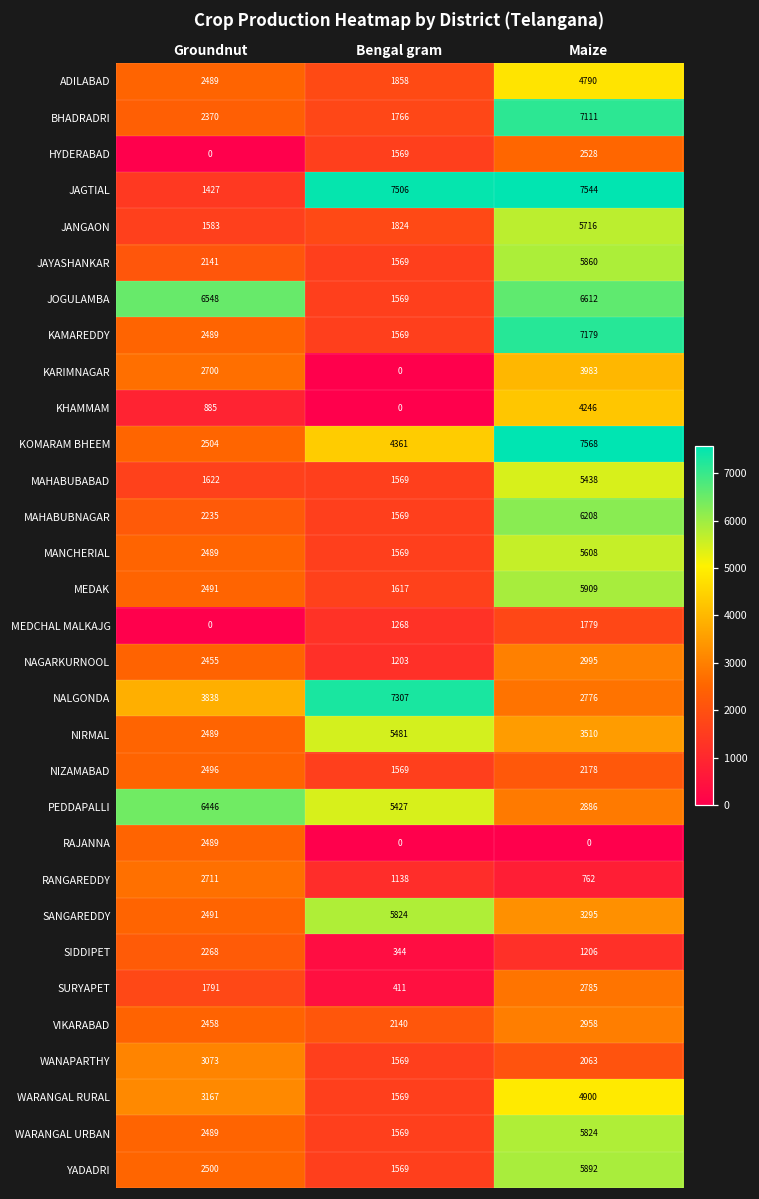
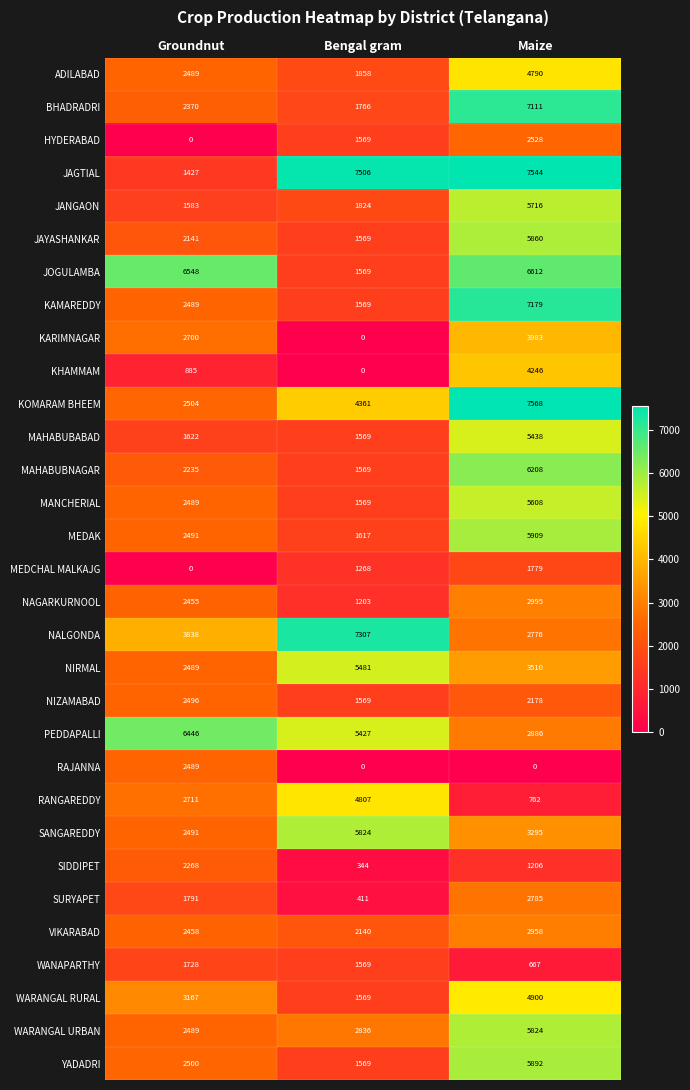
RANGAREDDY, Bengal gram: 1138 -> 4807
WANAPARTHY, Groundnut: 3073 -> 1728
WANAPARTHY, Maize: 2063 -> 667
WARANGAL URBAN, Bengal gram: 1569 -> 2836
